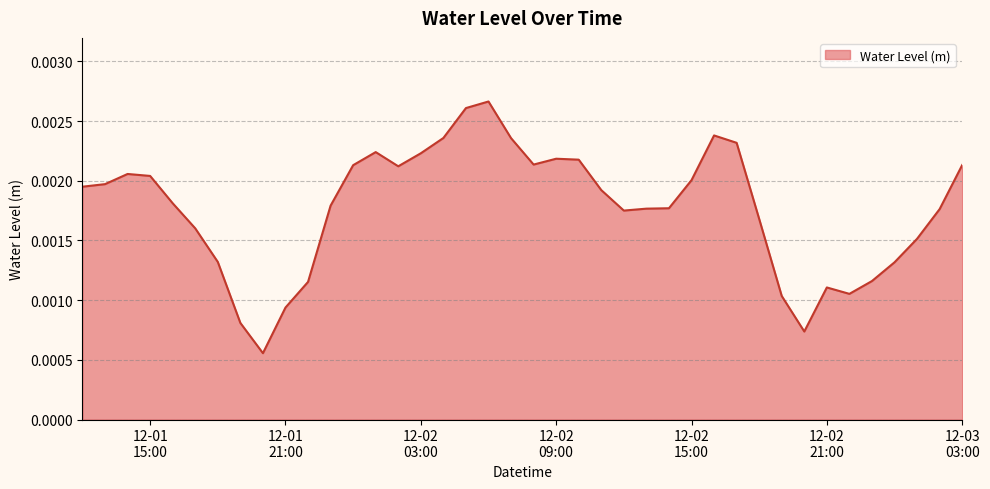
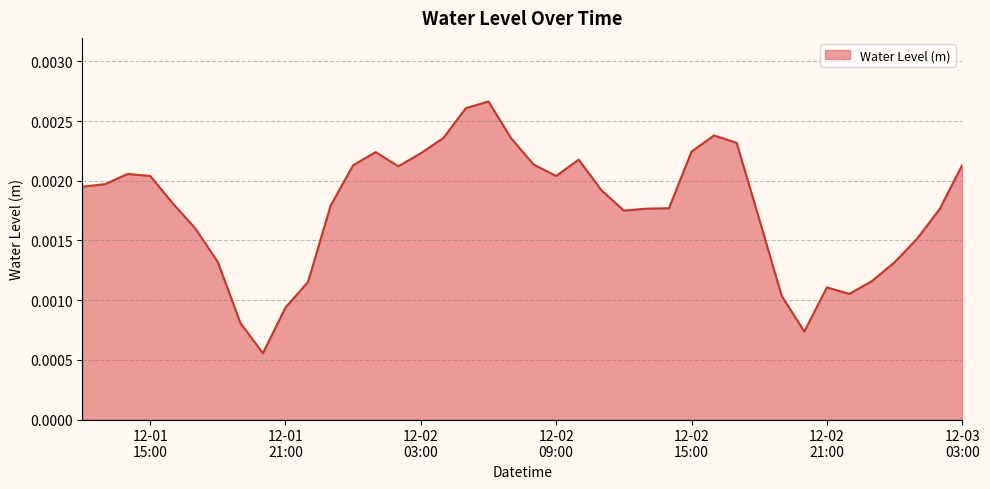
12-02 09:00: 0.00218 -> 0.00204
12-02 15:00: 0.00200 -> 0.00224
